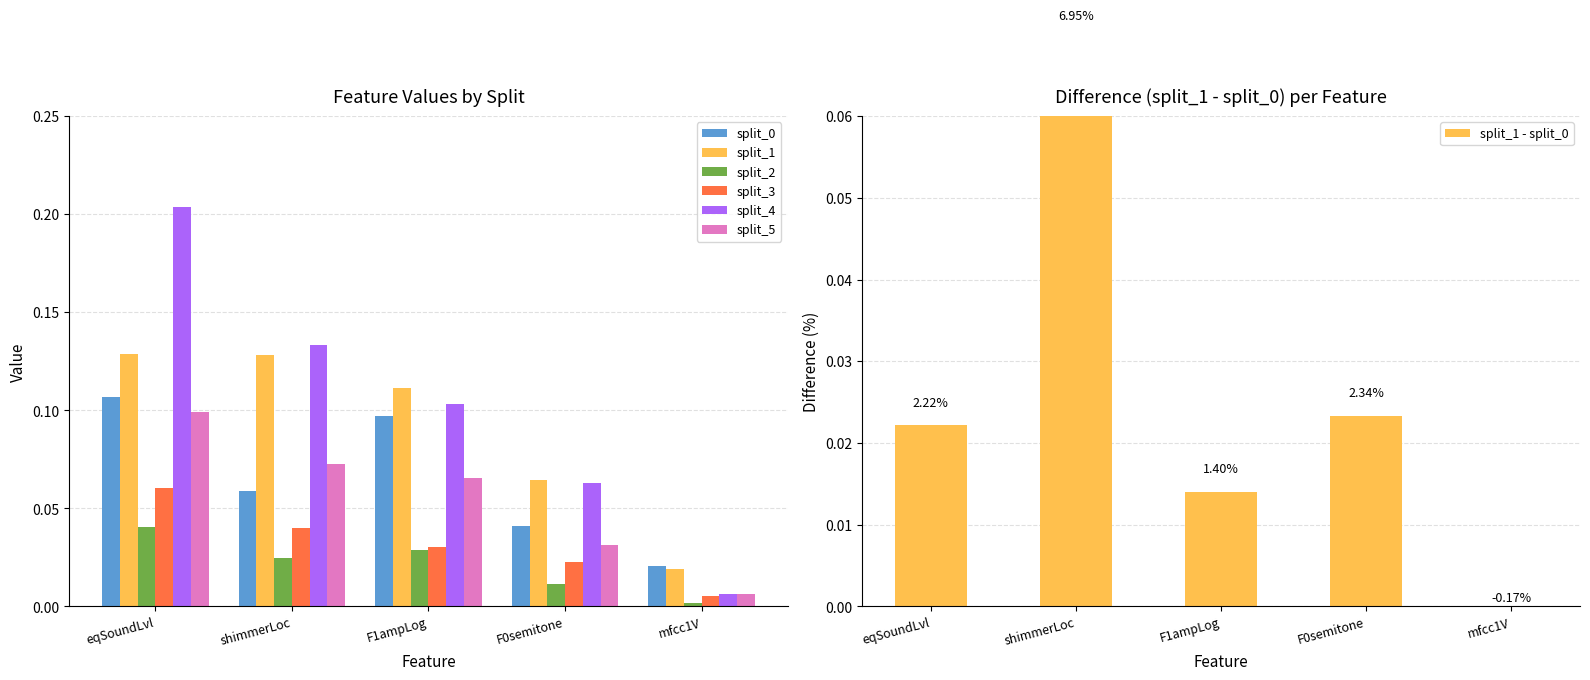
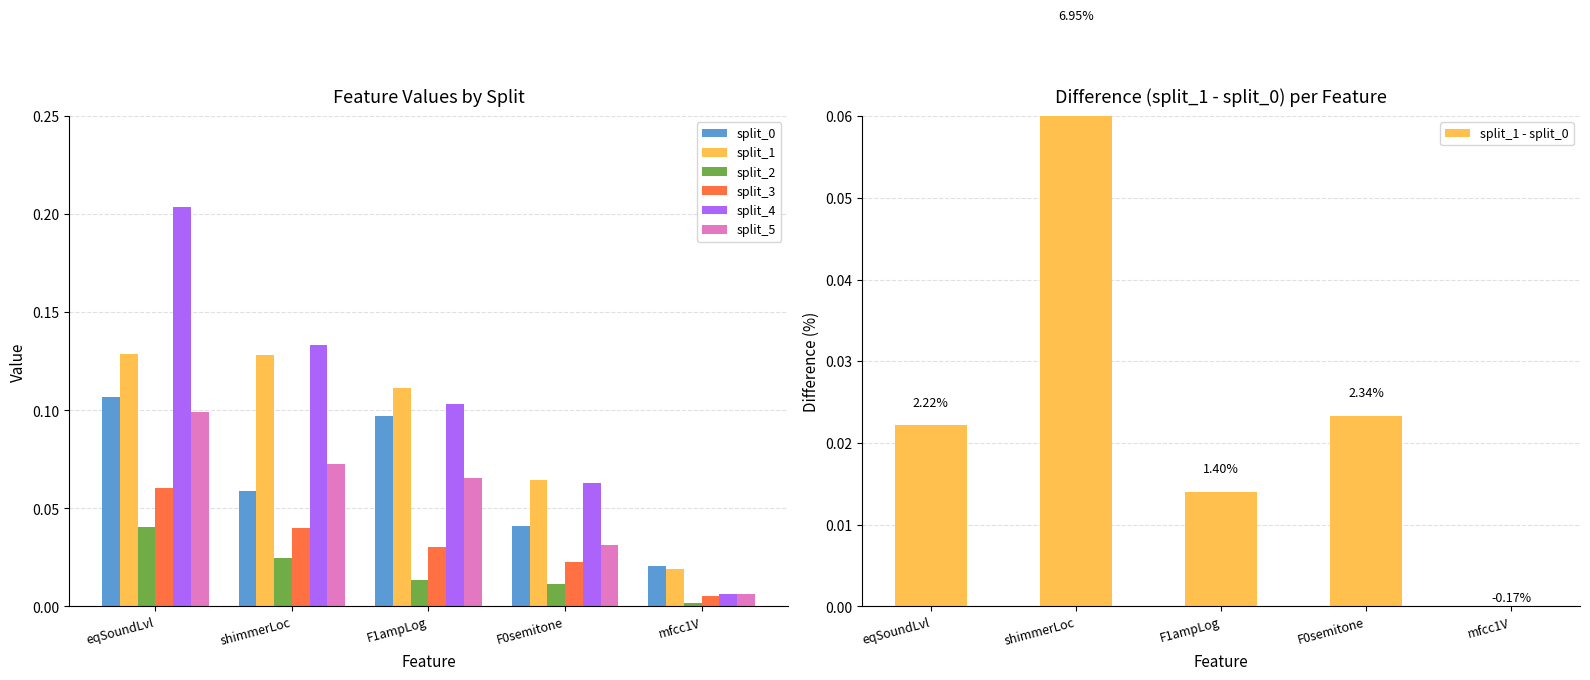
Feature Values by Split, split_2, F1ampLog: 0.029 -> 0.014
